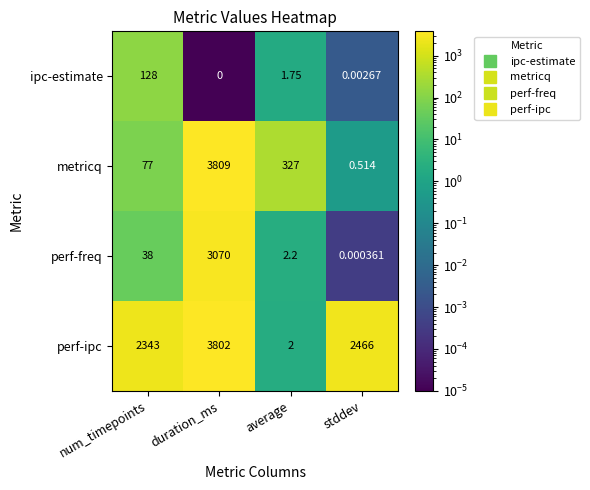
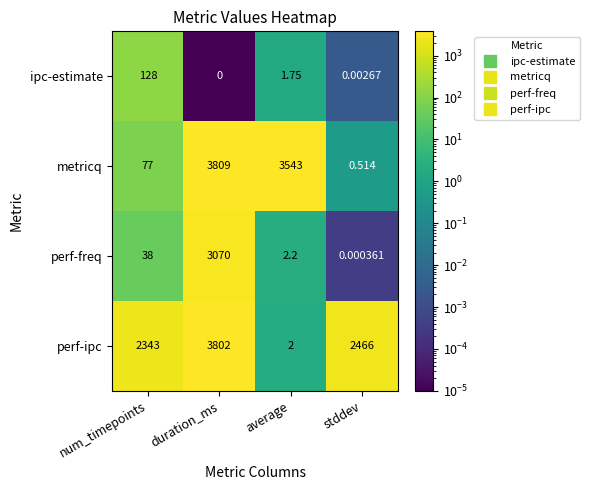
metricq, average: 327 -> 3543
